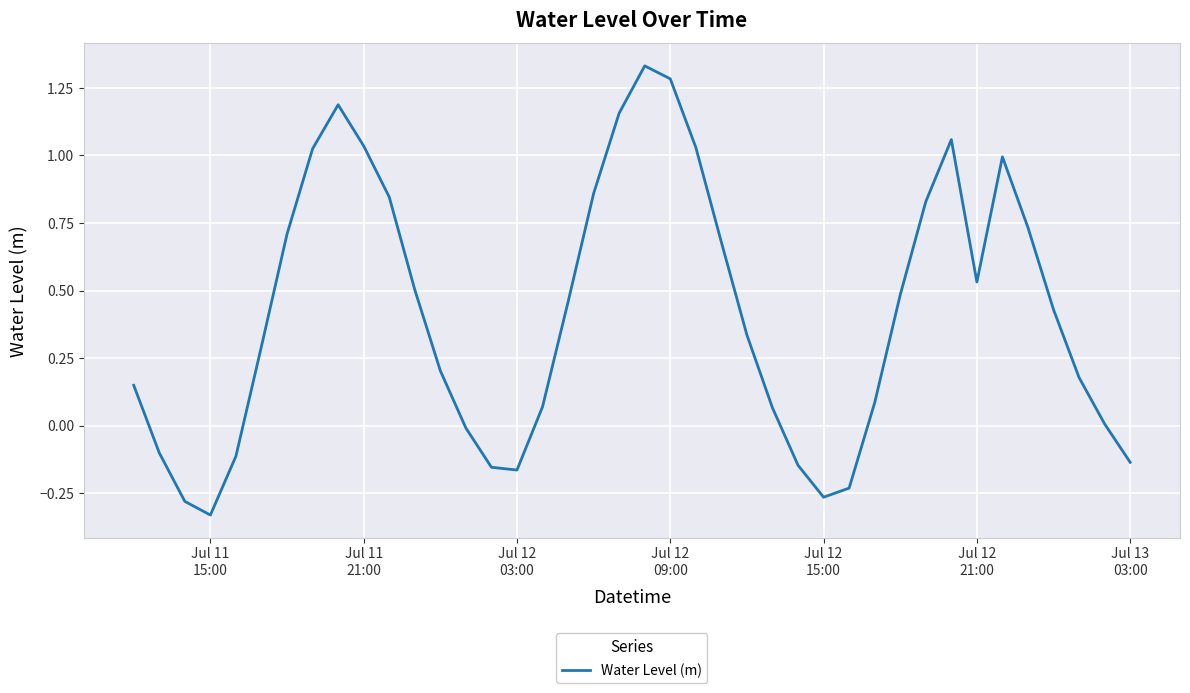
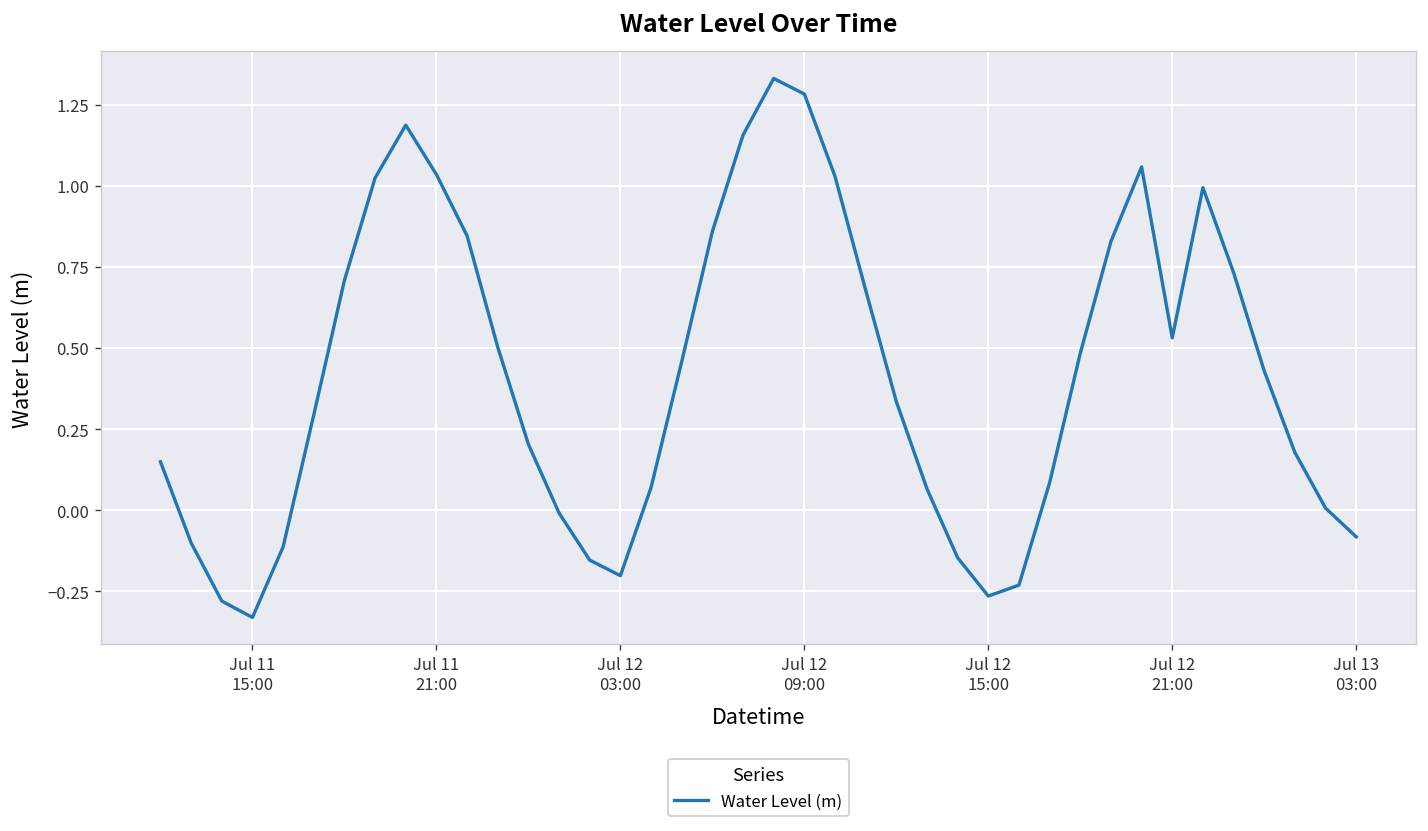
Jul 12 03:00: -0.16 -> -0.20
Jul 13 03:00: -0.14 -> -0.08
